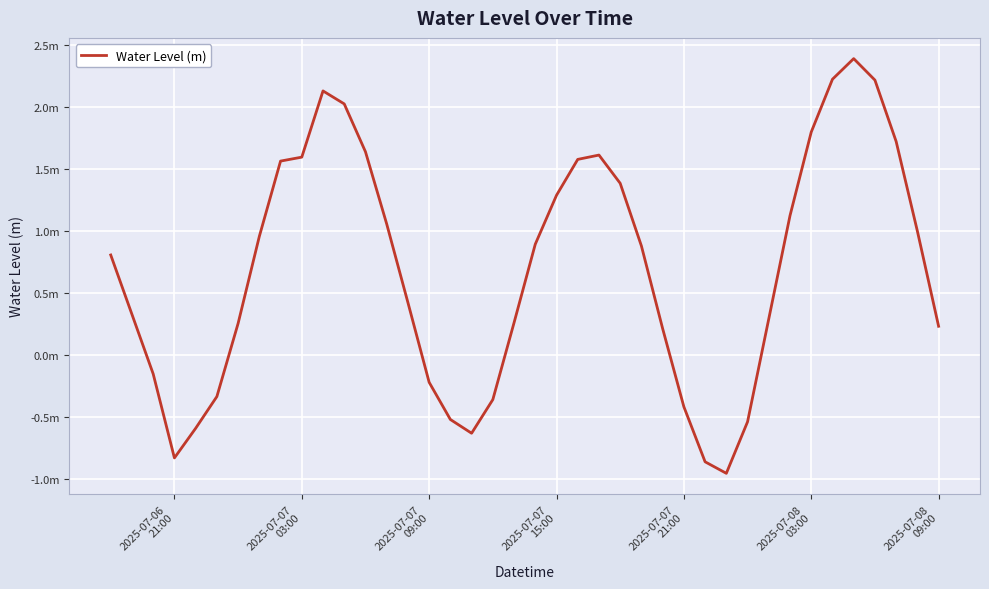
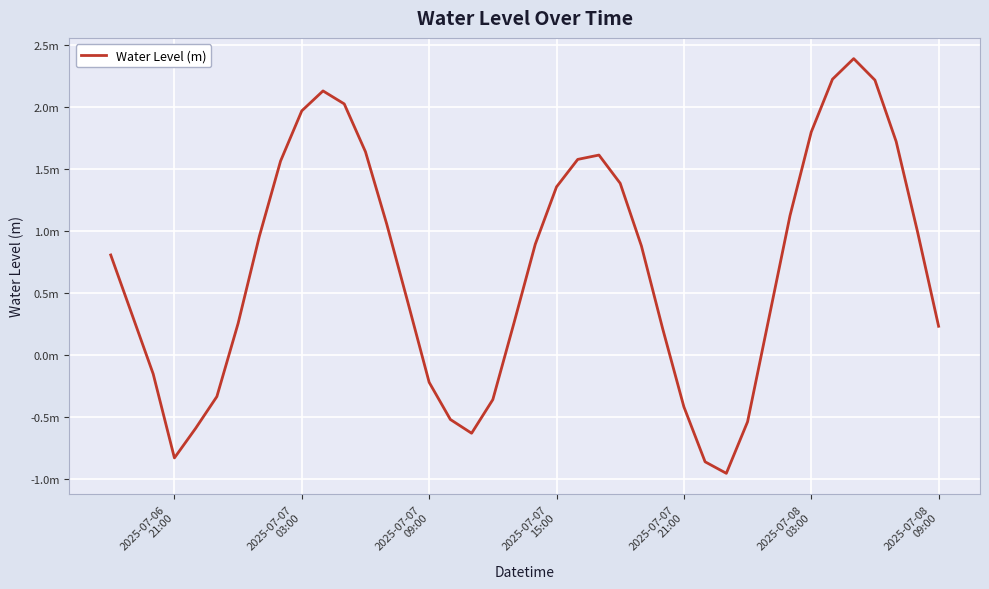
2025-07-07 03:00: 1.59m -> 1.97m
2025-07-07 15:00: 1.29m -> 1.35m
